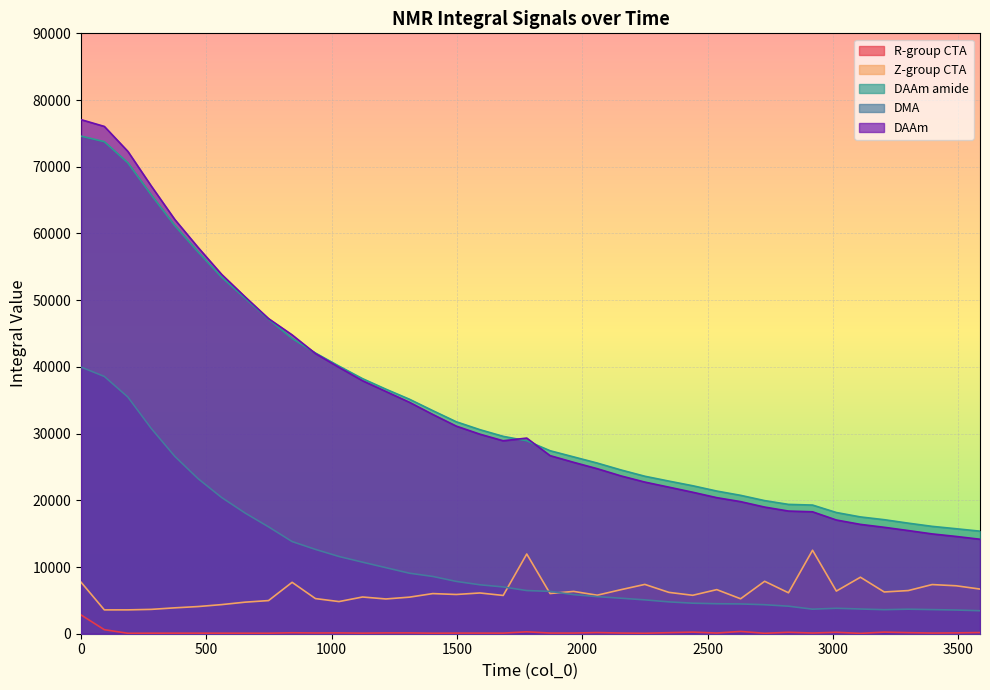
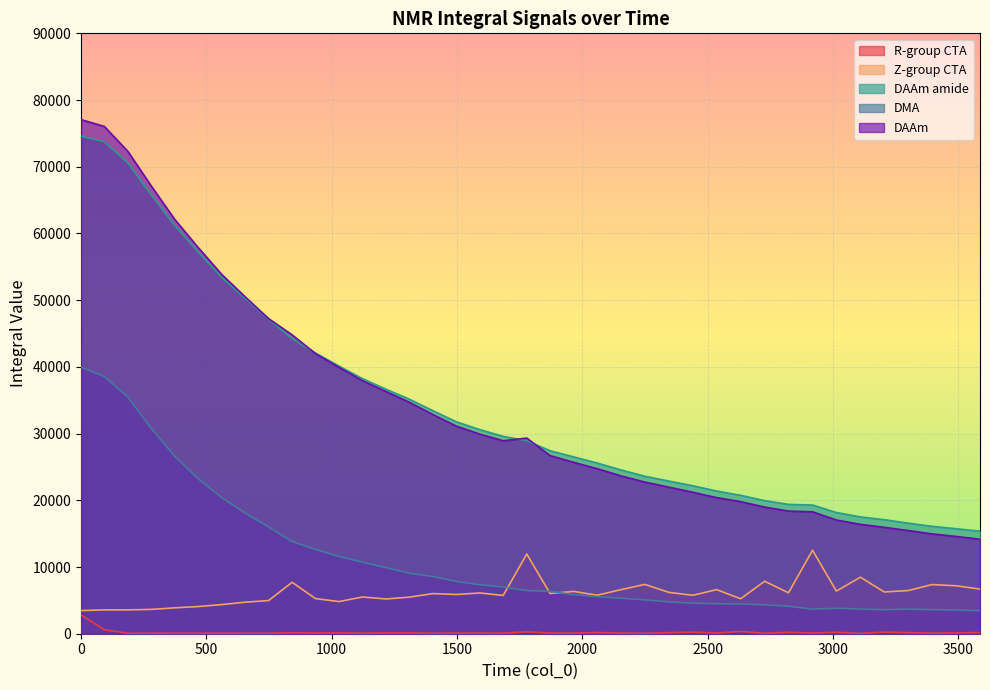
Z-group CTA, 0: 8000 -> 3000
